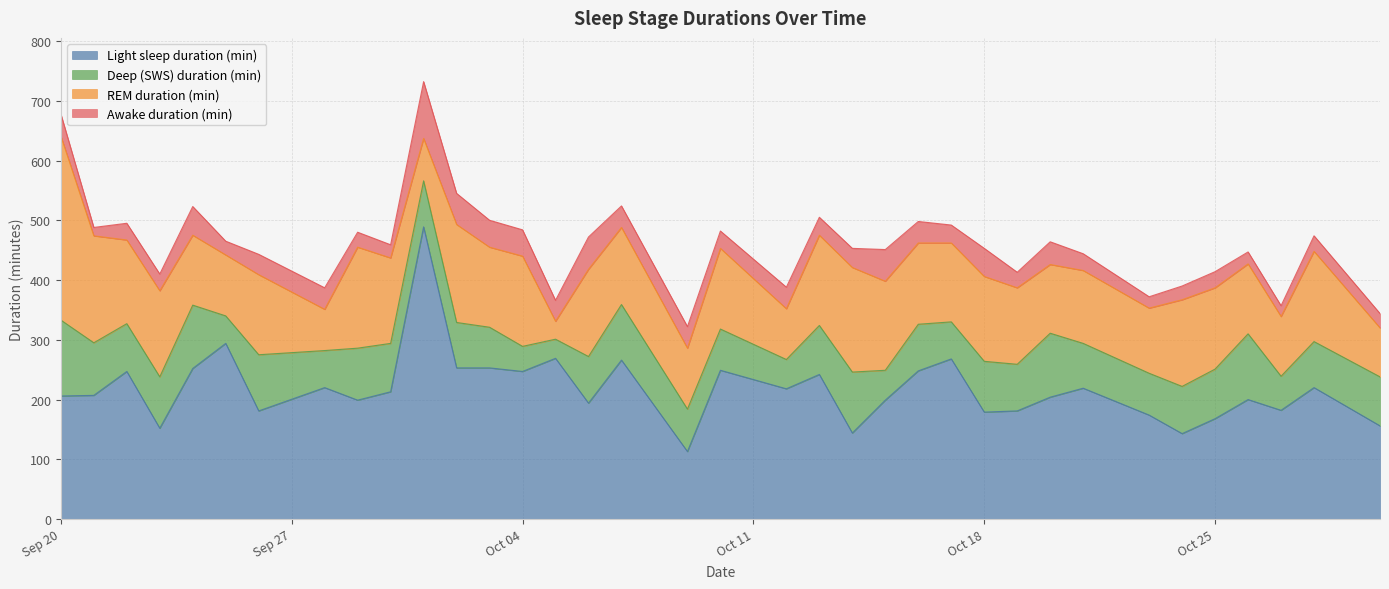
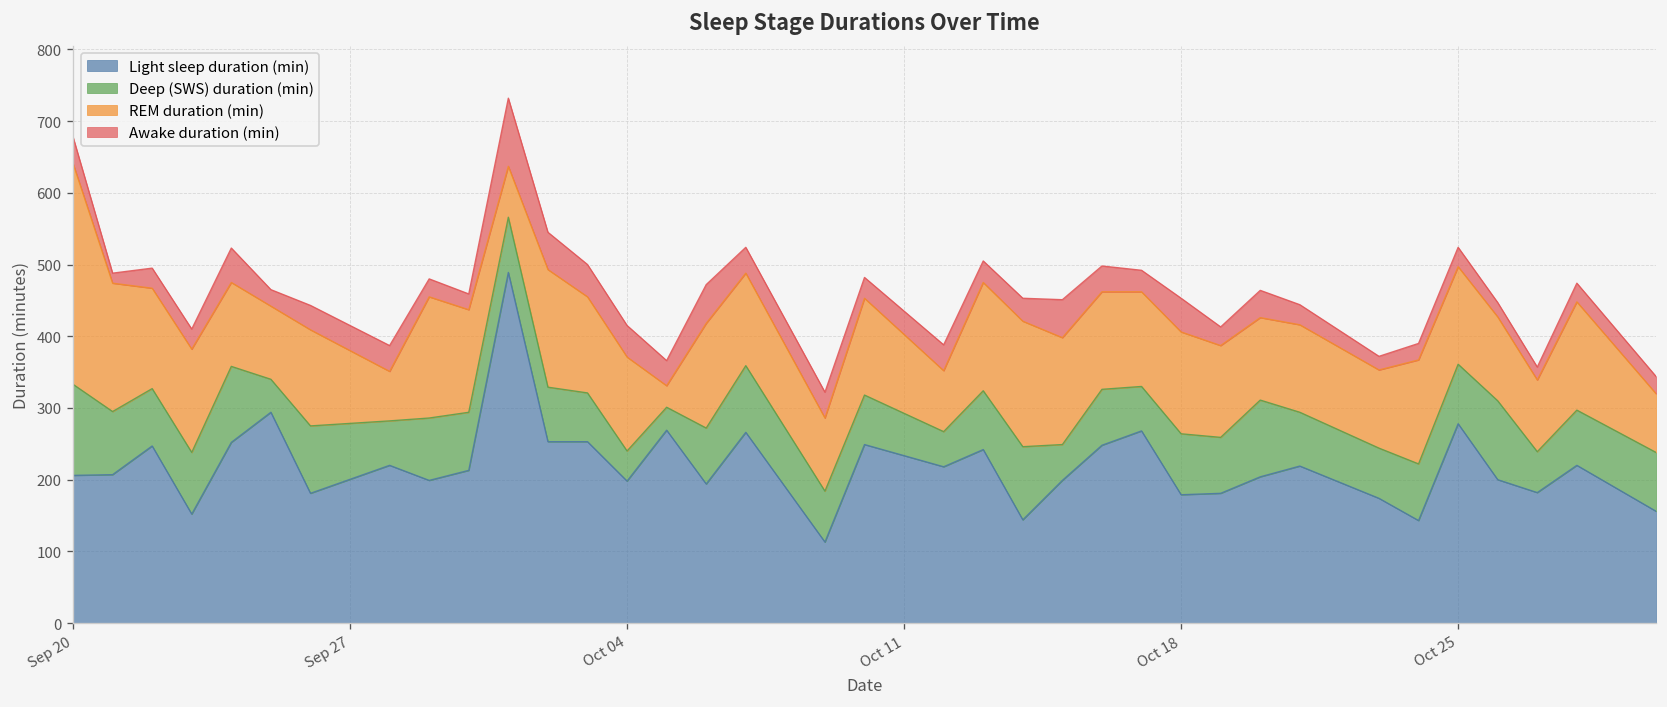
Light sleep duration (min), Oct 04: 250 -> 200
REM duration (min), Oct 04: 150 -> 130
Light sleep duration (min), Oct 25: 170 -> 280
